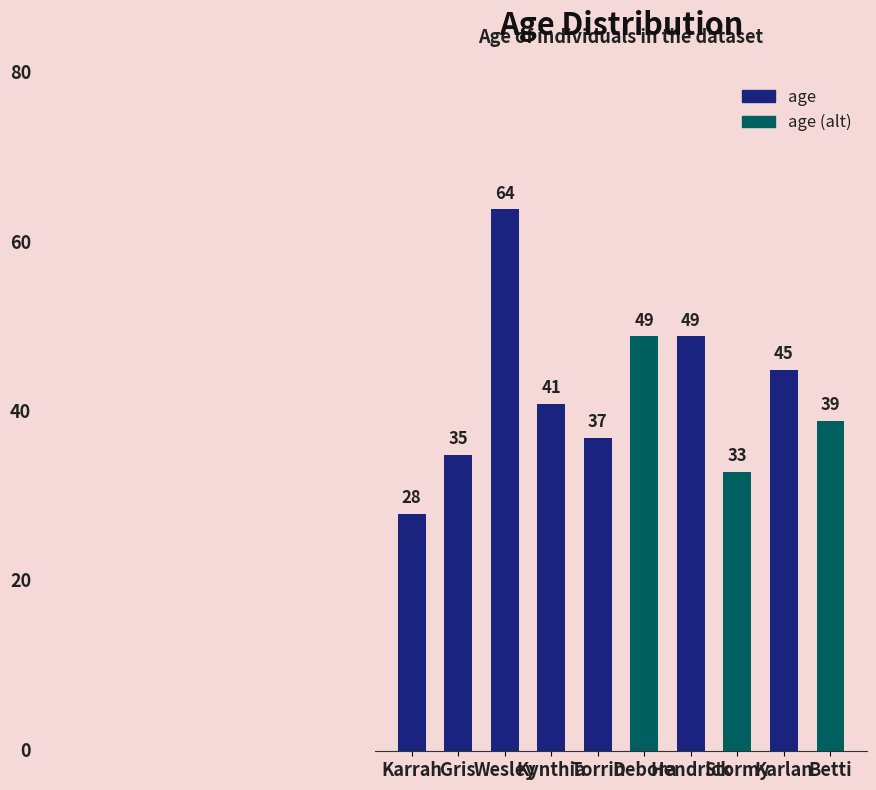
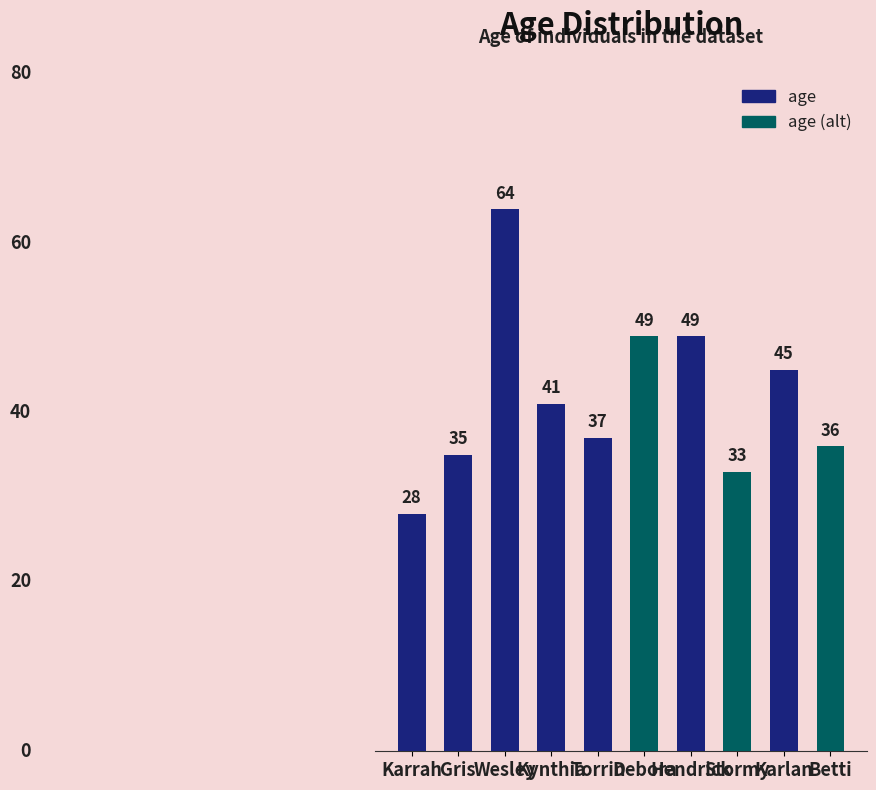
Betti: 39 -> 36
